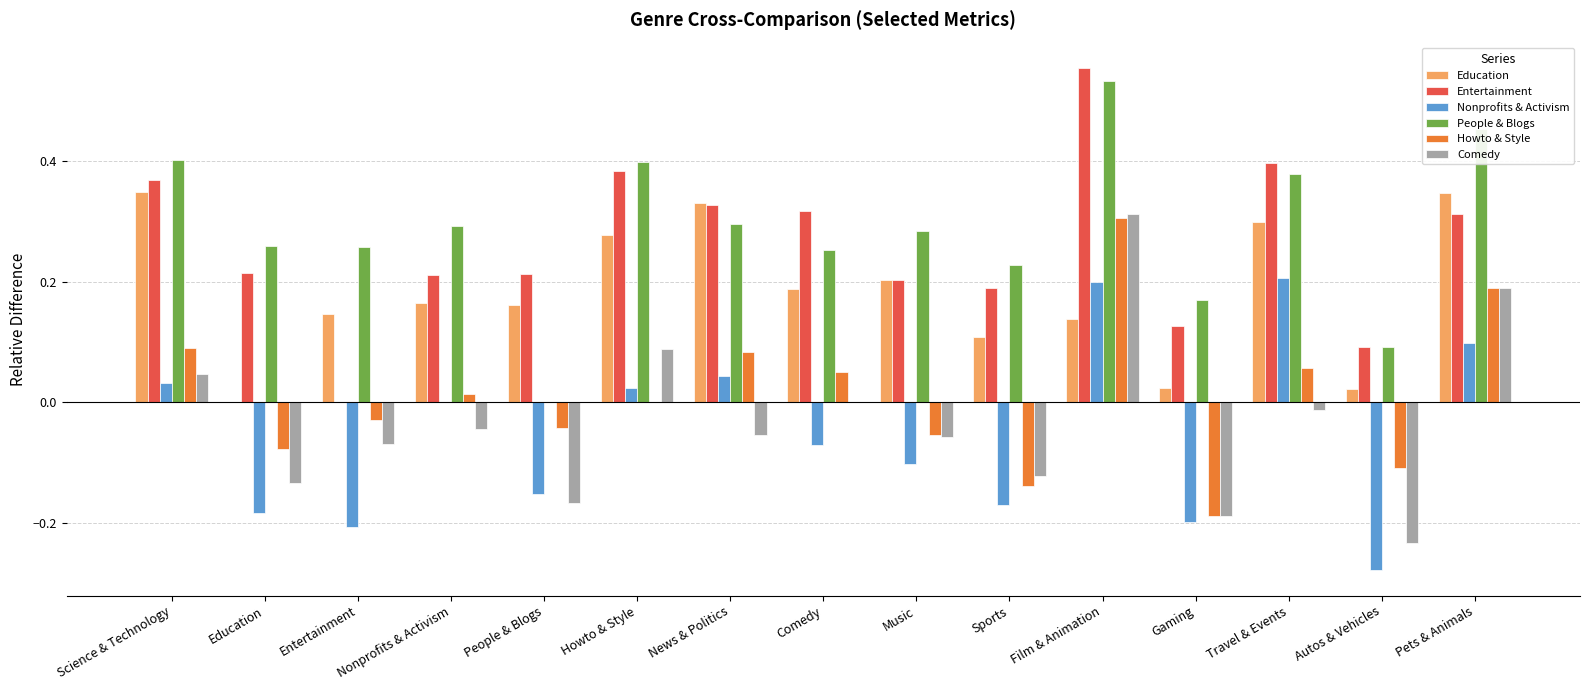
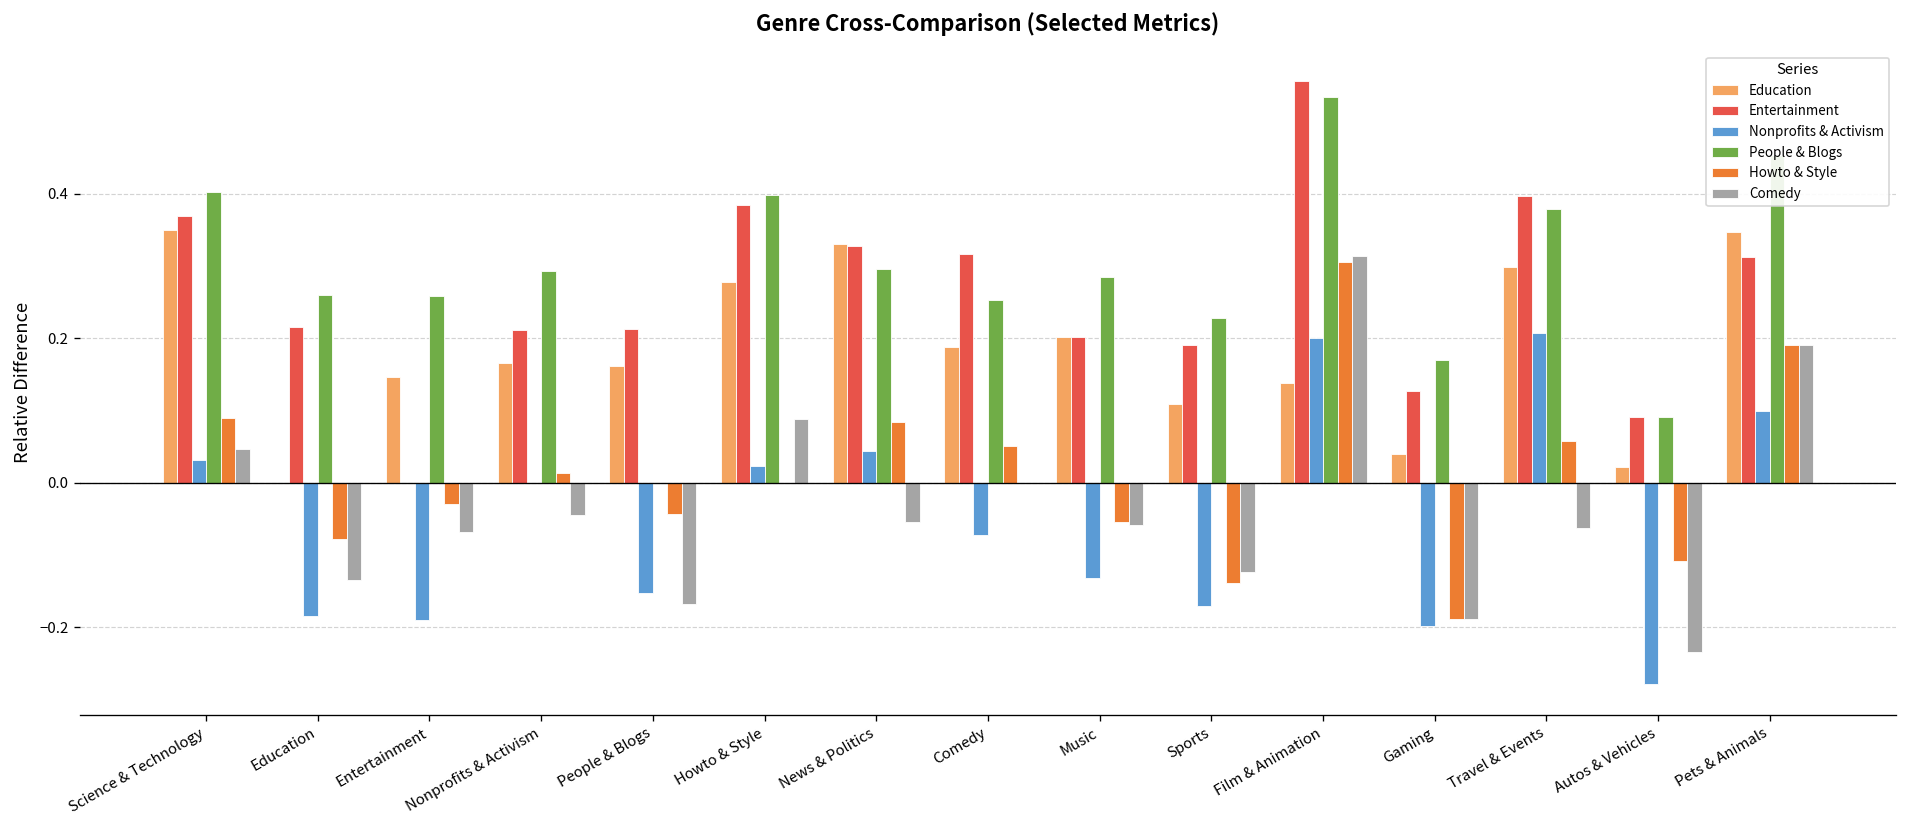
Nonprofits & Activism, Entertainment: -0.21 -> -0.19
Nonprofits & Activism, Music: -0.10 -> -0.13
Education, Gaming: 0.02 -> 0.04
Comedy, Travel & Events: -0.01 -> -0.06
